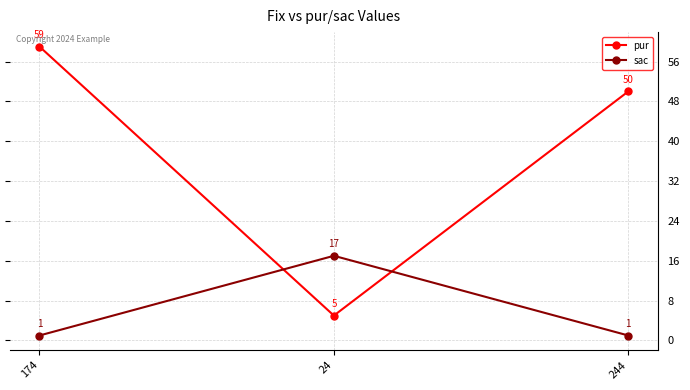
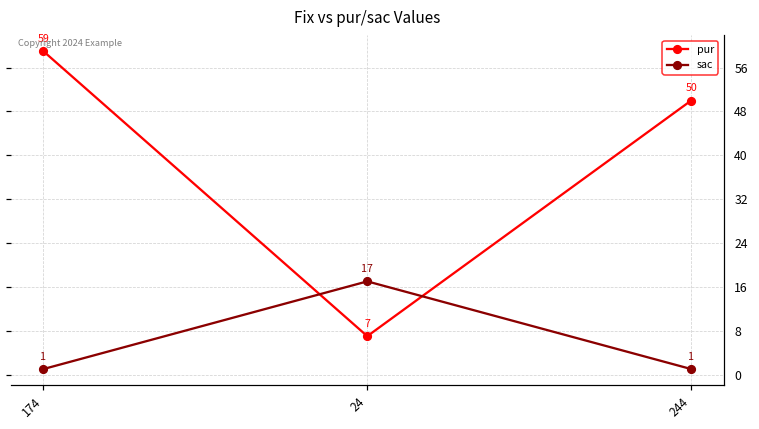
pur, 24: 5 -> 7
